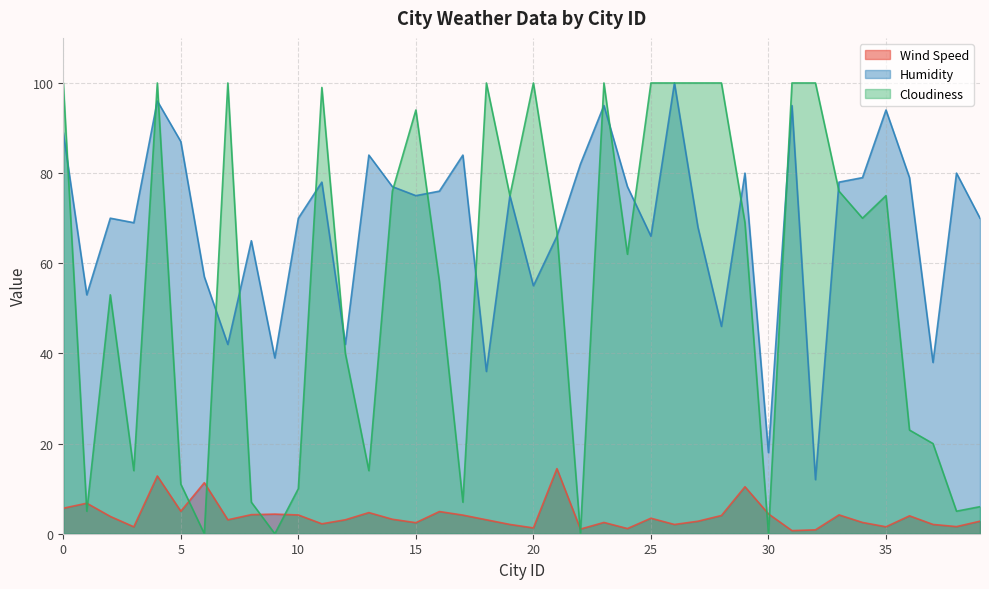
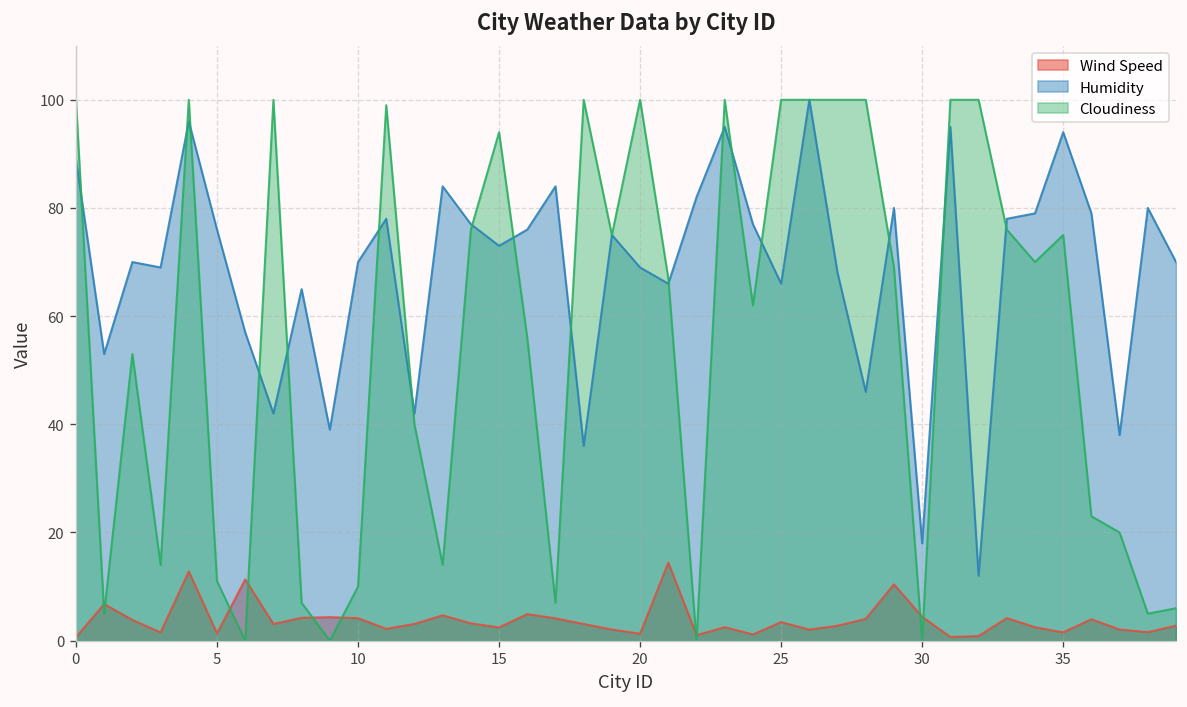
Wind Speed, 0: 6 -> 1
Wind Speed, 5: 5 -> 1
Humidity, 5: 87 -> 76
Humidity, 15: 75 -> 73
Humidity, 20: 55 -> 69
